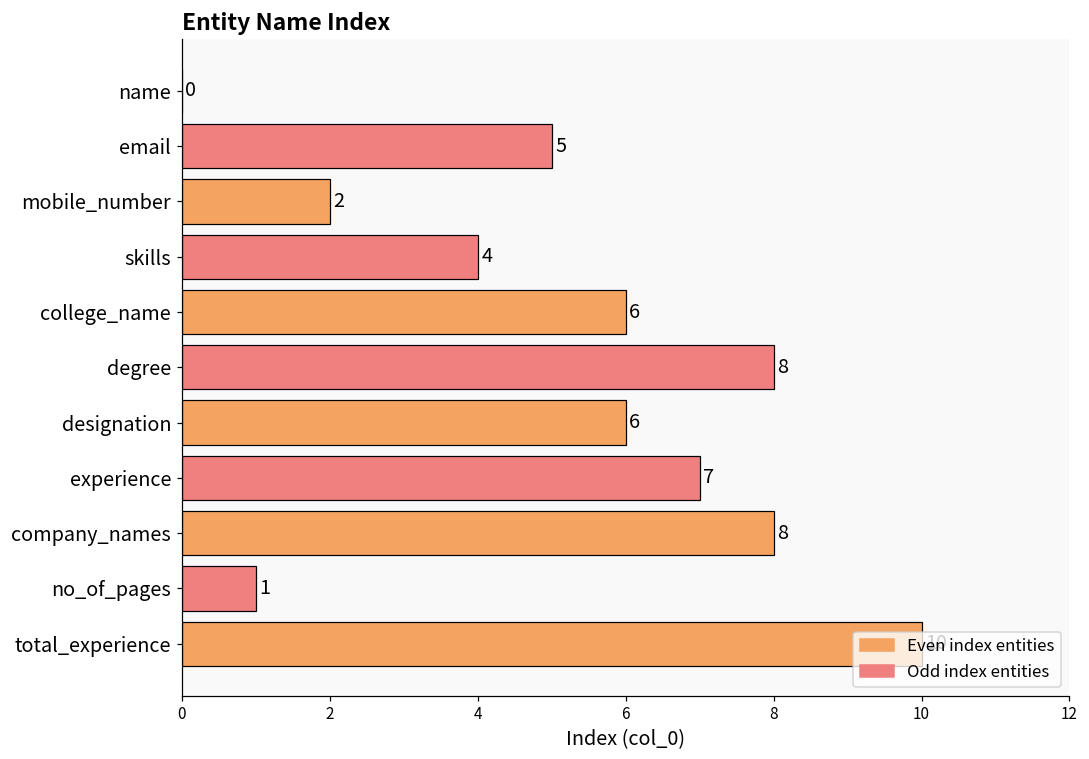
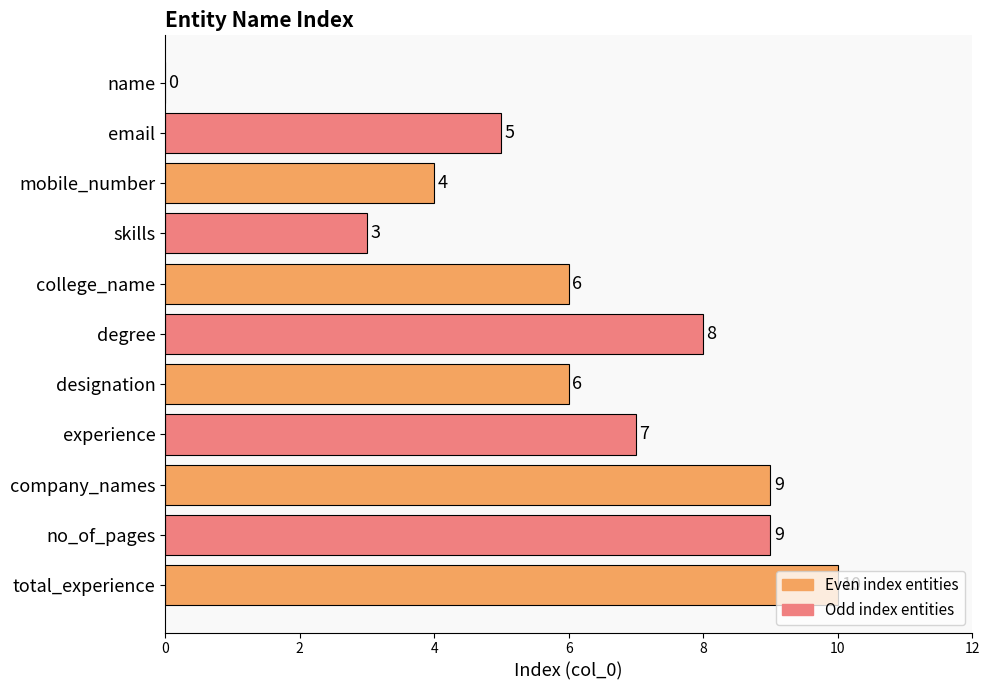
mobile_number: 2 -> 4
skills: 4 -> 3
company_names: 8 -> 9
no_of_pages: 1 -> 9
